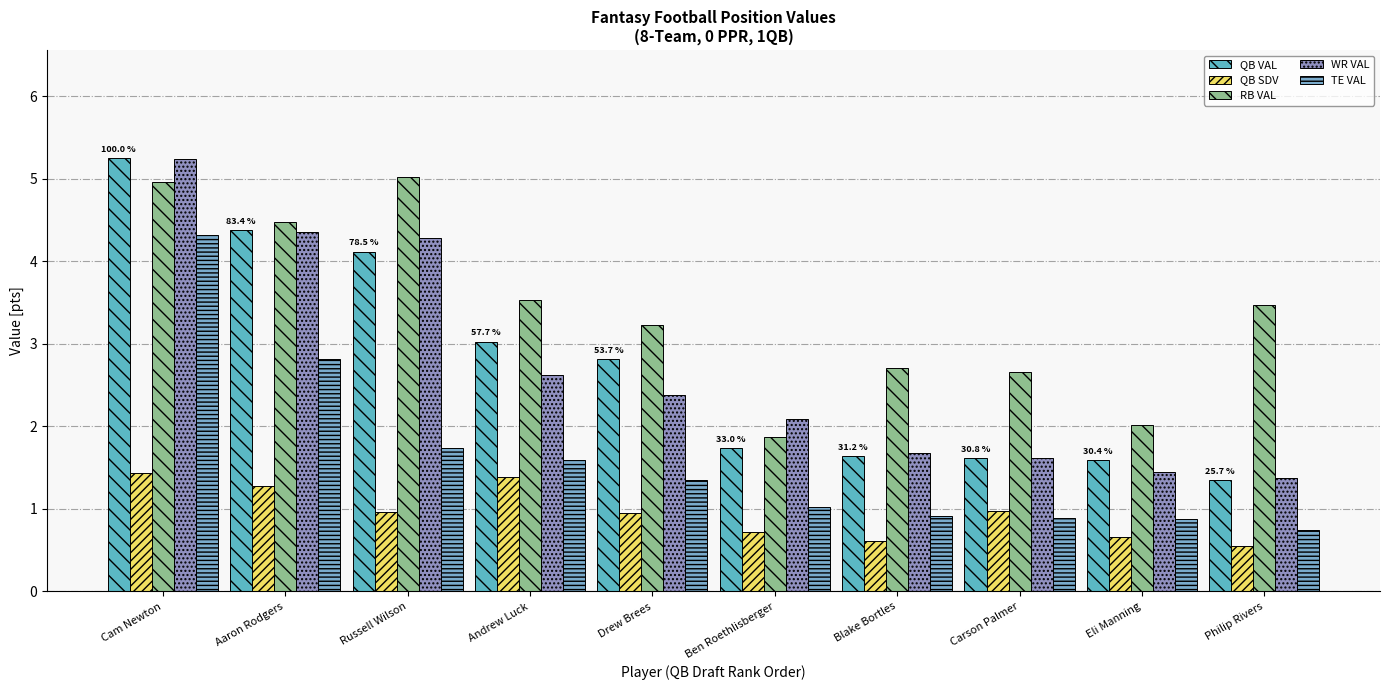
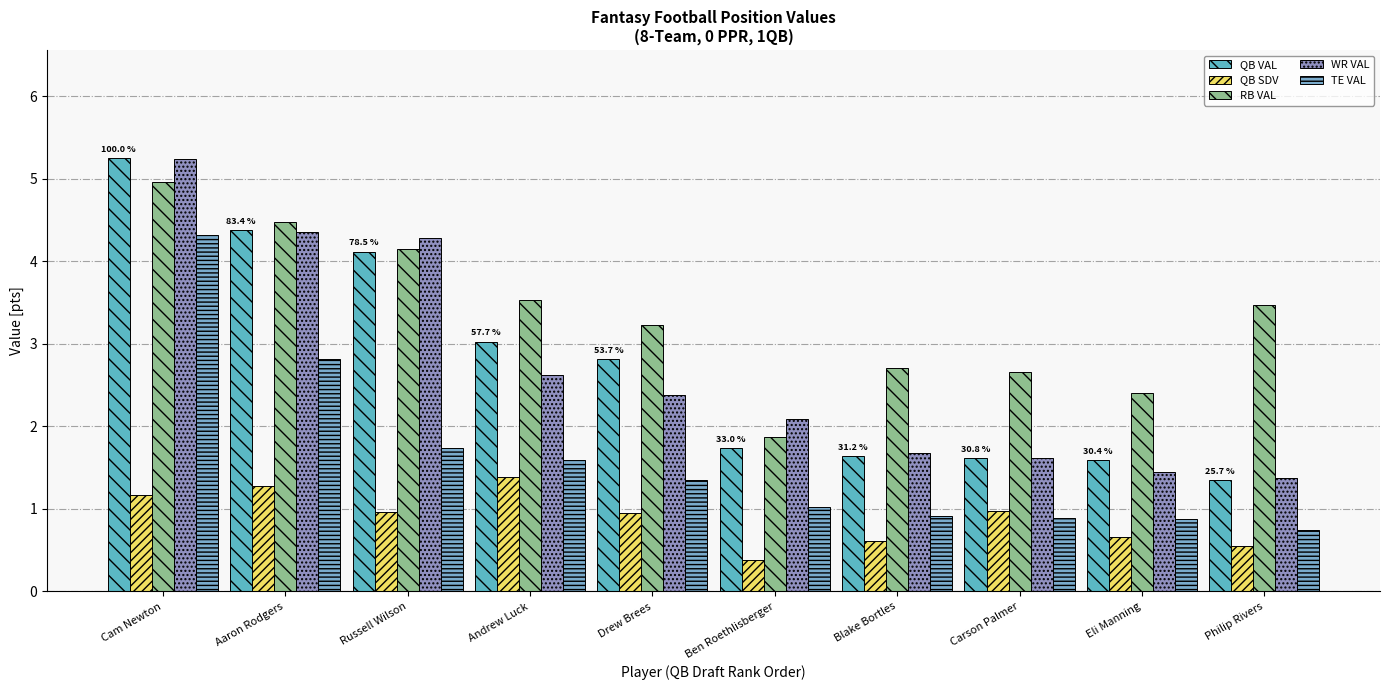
QB SDV, Cam Newton: 1.4 -> 1.2
RB VAL, Russell Wilson: 5.0 -> 4.2
QB SDV, Ben Roethlisberger: 0.7 -> 0.4
RB VAL, Eli Manning: 2.0 -> 2.4
